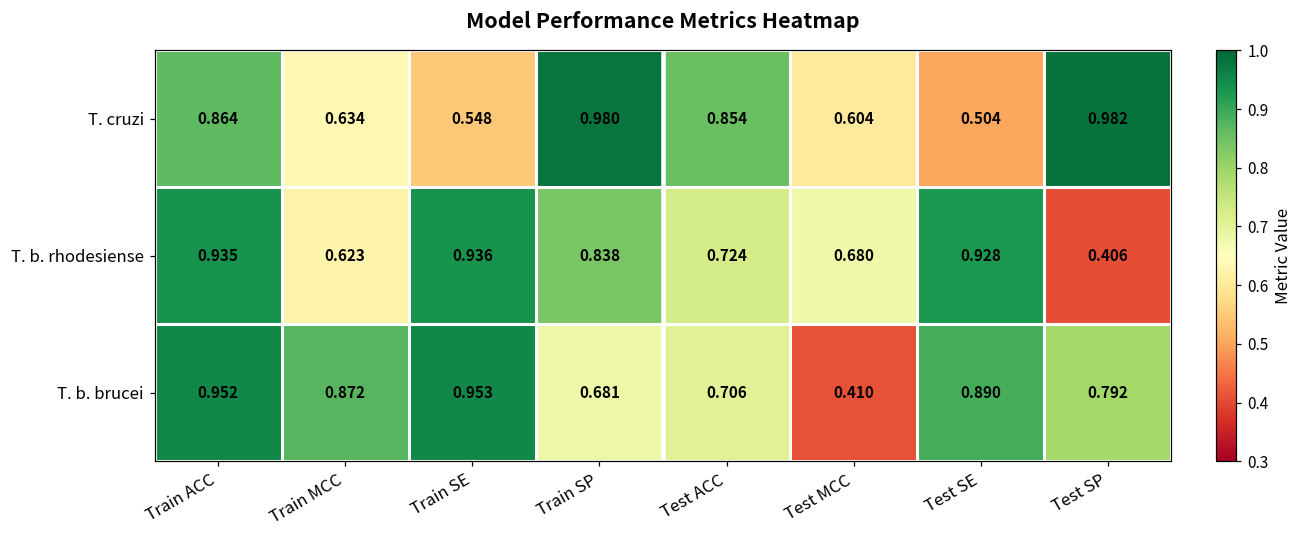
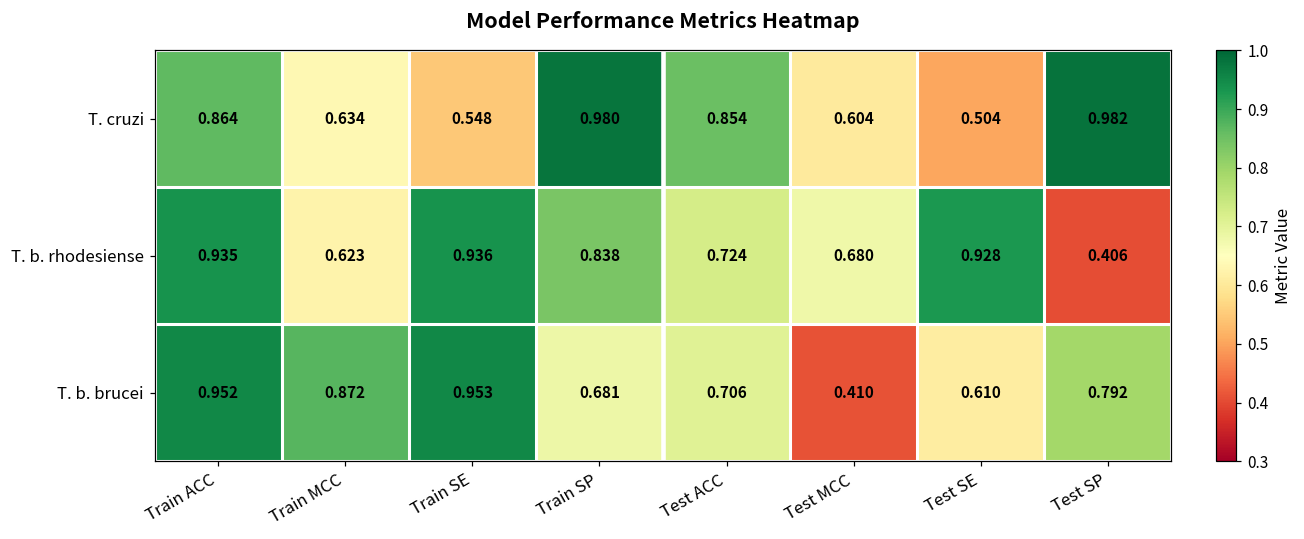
T. b. brucei, Test SE: 0.890 -> 0.610
